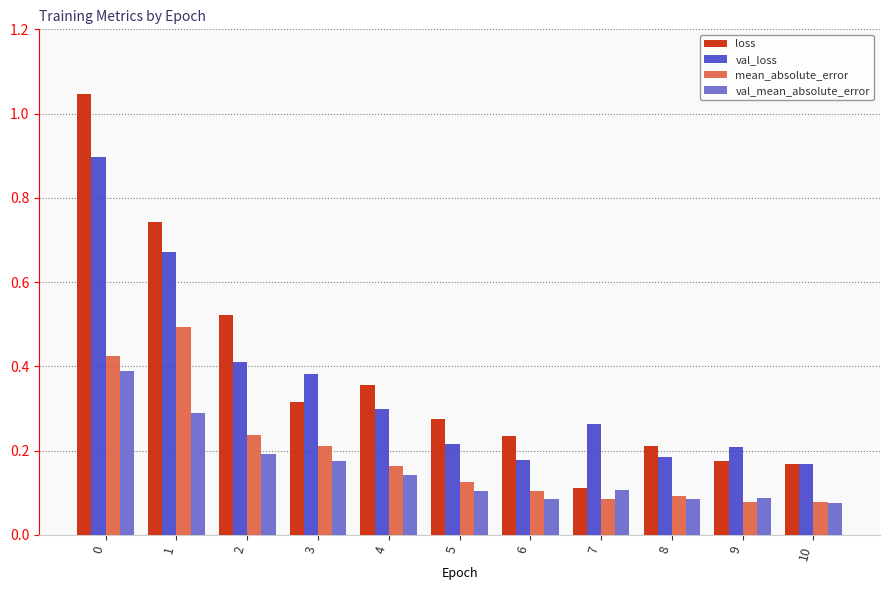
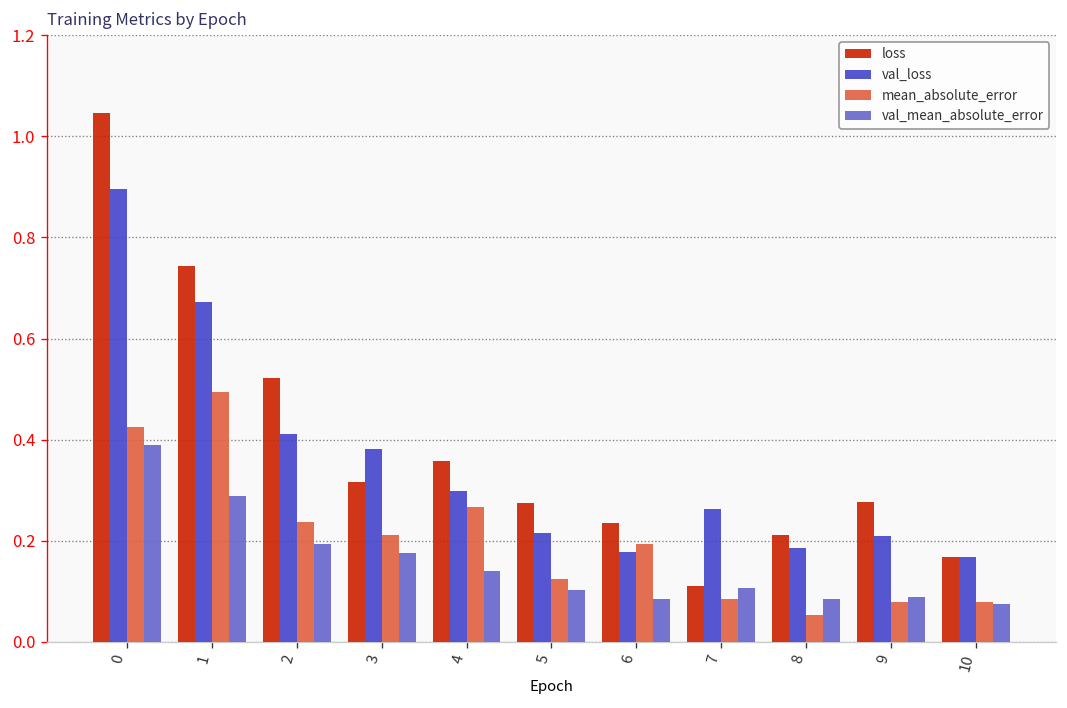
mean_absolute_error, 4: 0.16 -> 0.27
mean_absolute_error, 6: 0.10 -> 0.19
mean_absolute_error, 8: 0.09 -> 0.05
loss, 9: 0.17 -> 0.28
